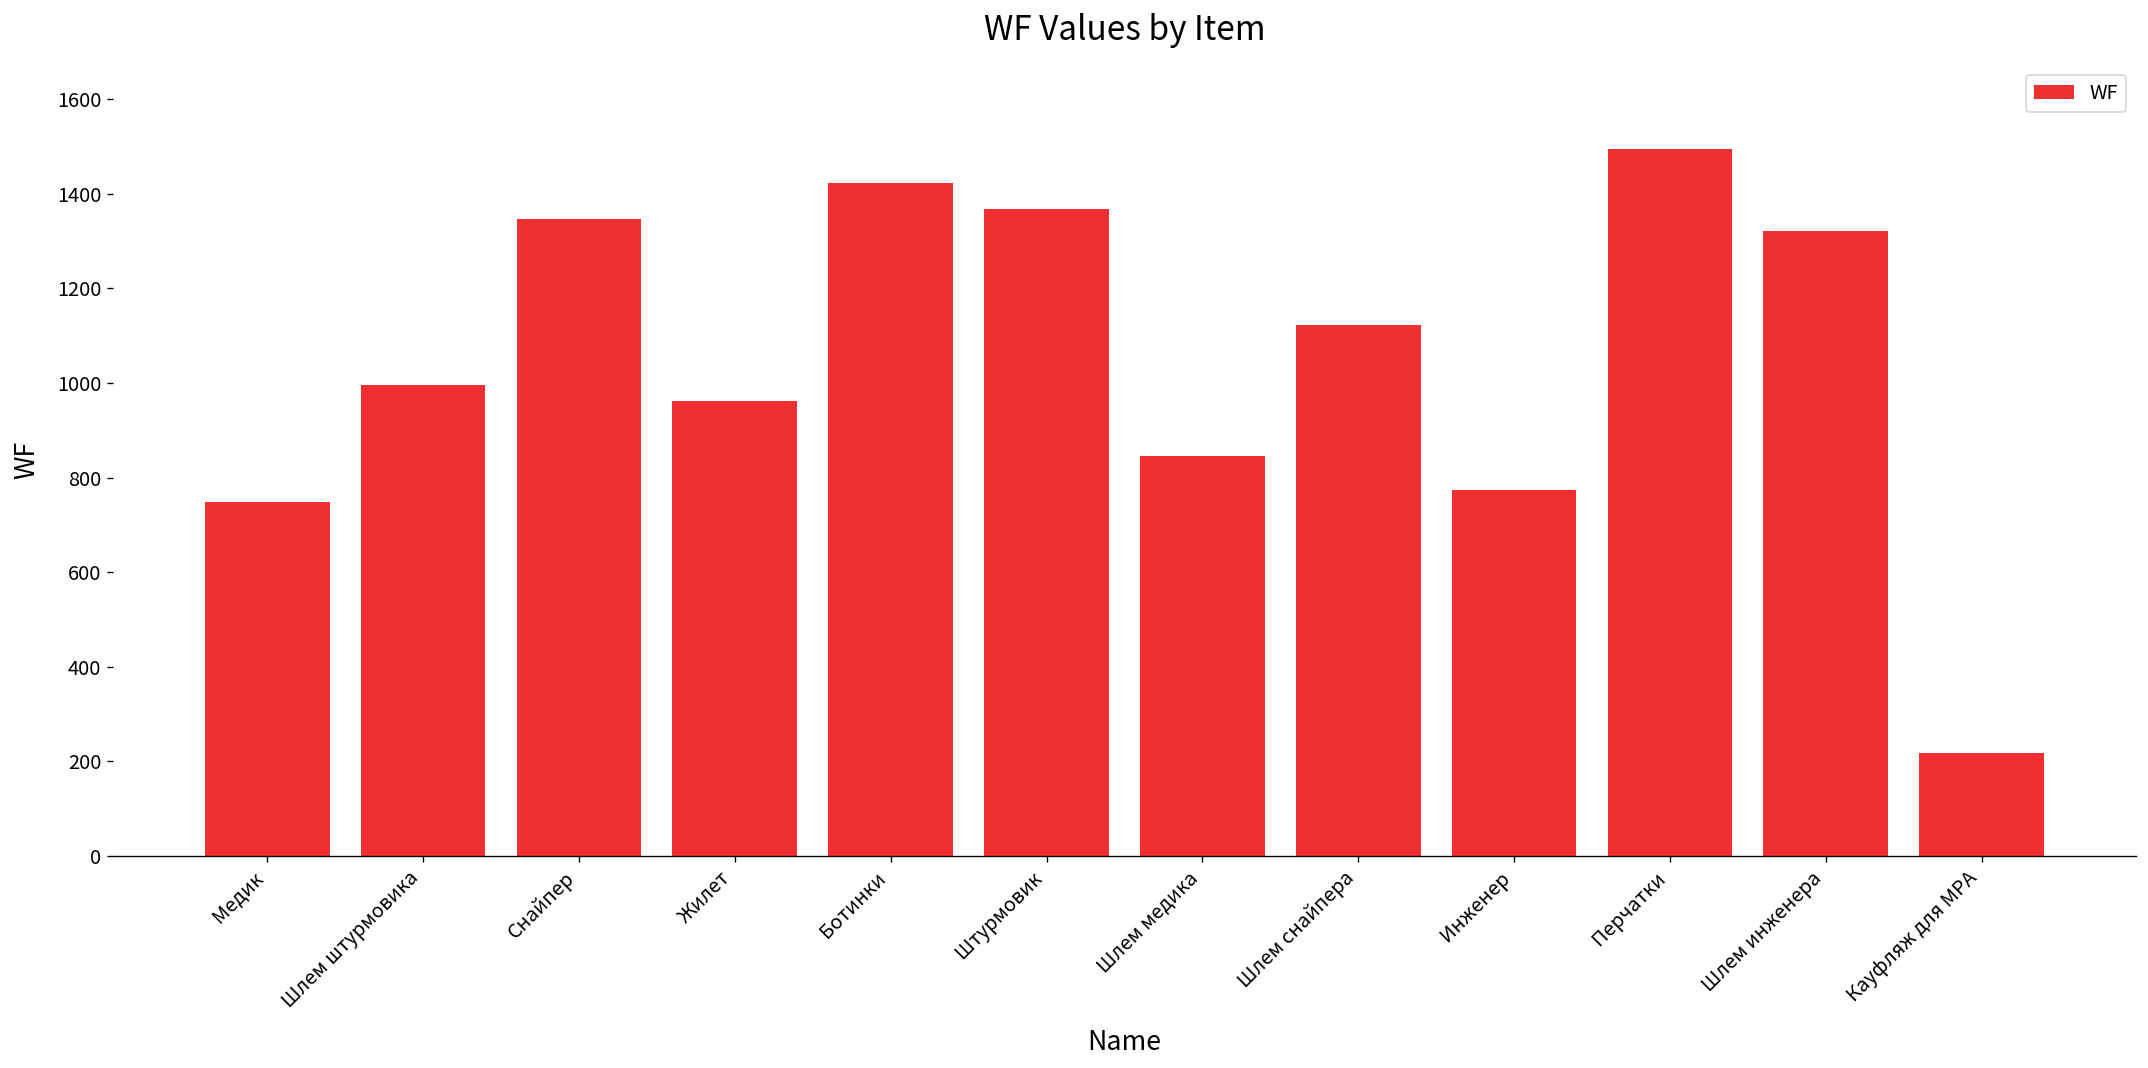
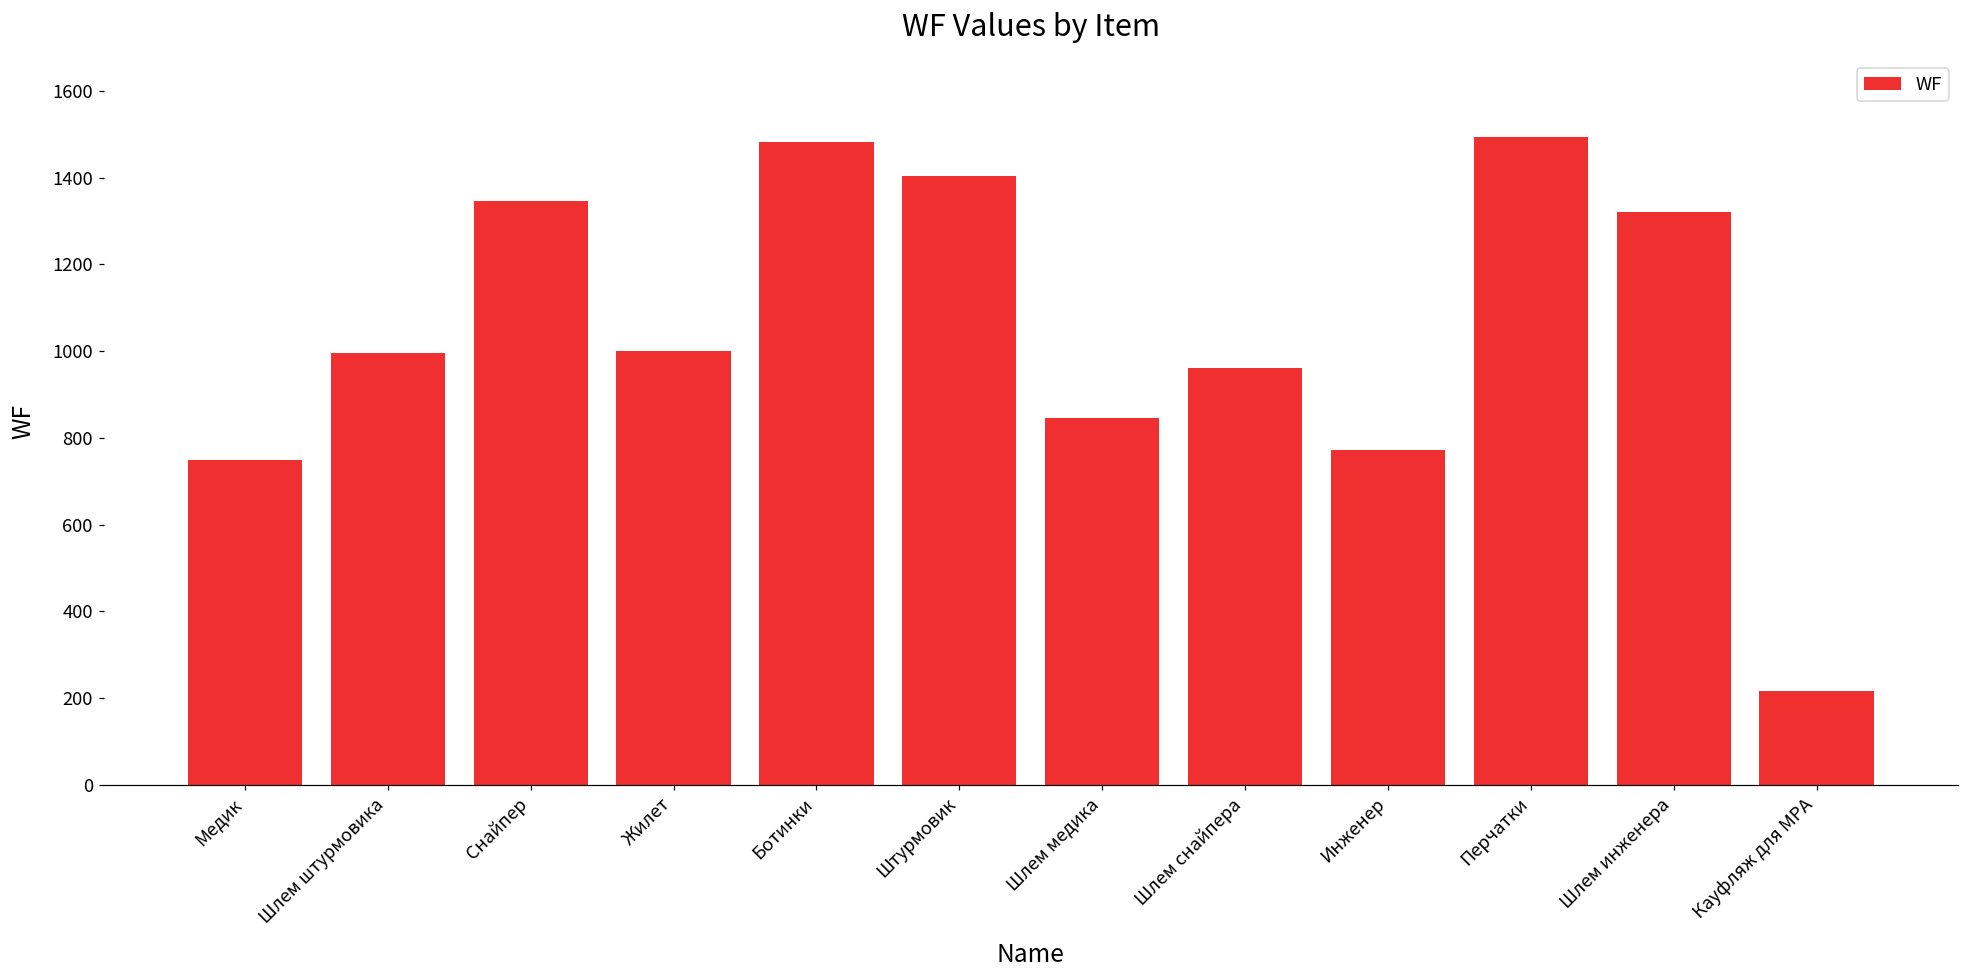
Жилет: 960 -> 1000
Ботинки: 1420 -> 1480
Штурмовик: 1370 -> 1400
Шлем снайпера: 1120 -> 960
